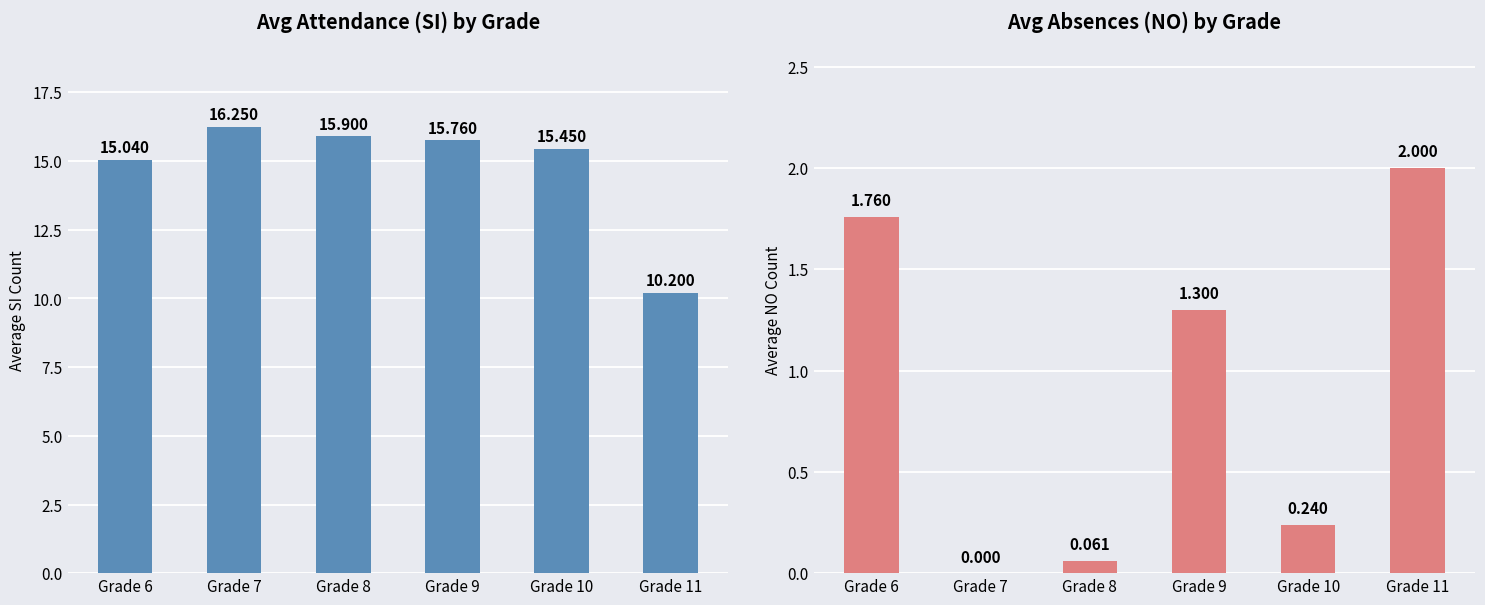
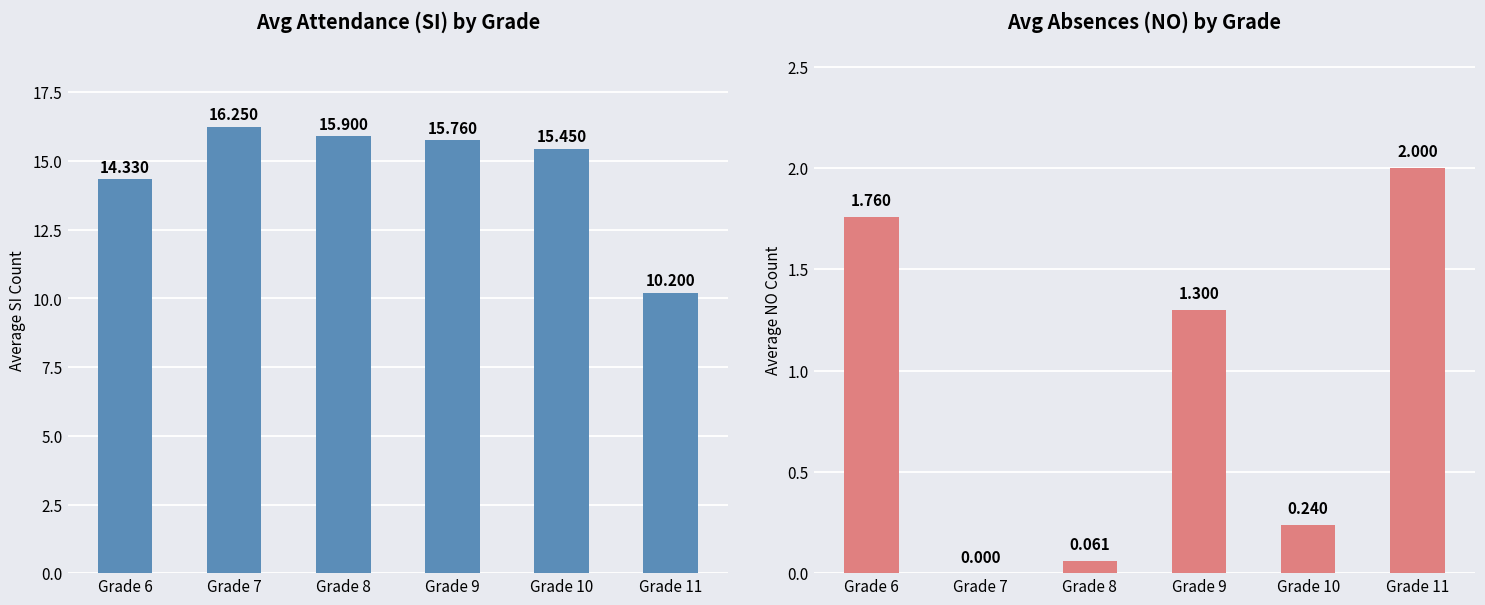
Avg Attendance (SI) by Grade, Grade 6: 15.040 -> 14.330
